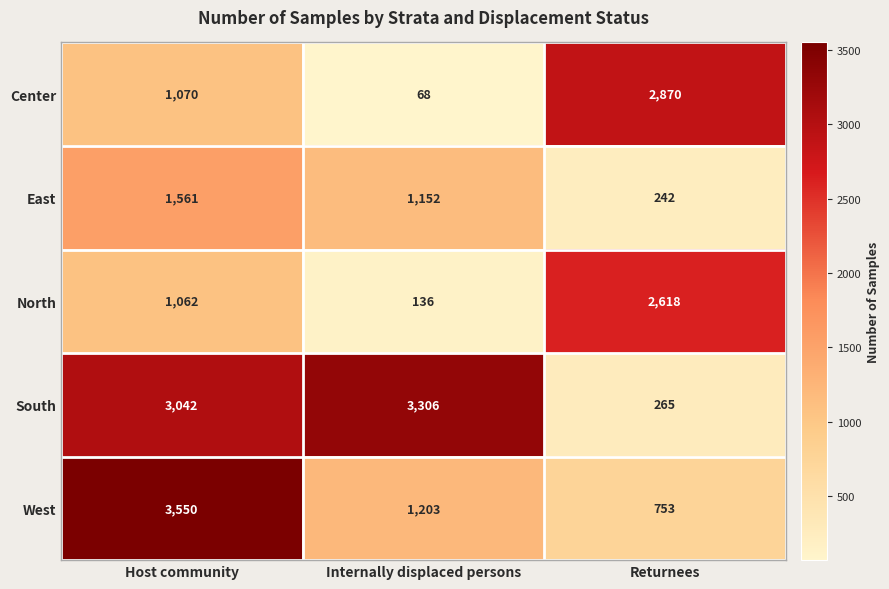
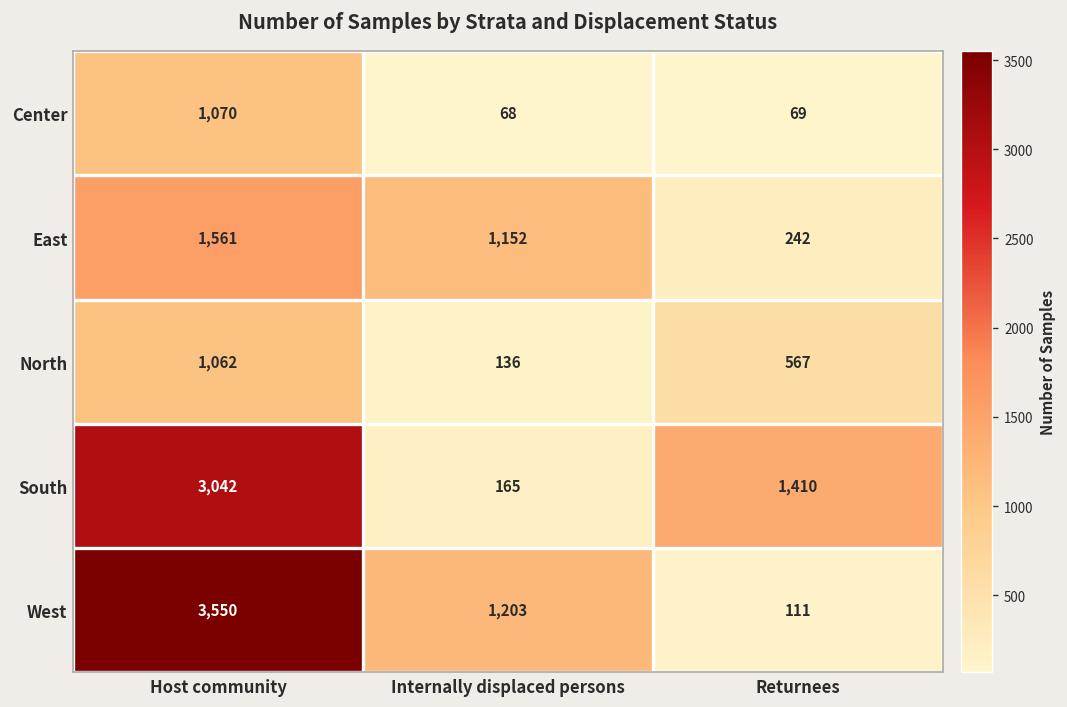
Center, Returnees: 2,870 -> 69
North, Returnees: 2,618 -> 567
South, Internally displaced persons: 3,306 -> 165
South, Returnees: 265 -> 1,410
West, Returnees: 753 -> 111
